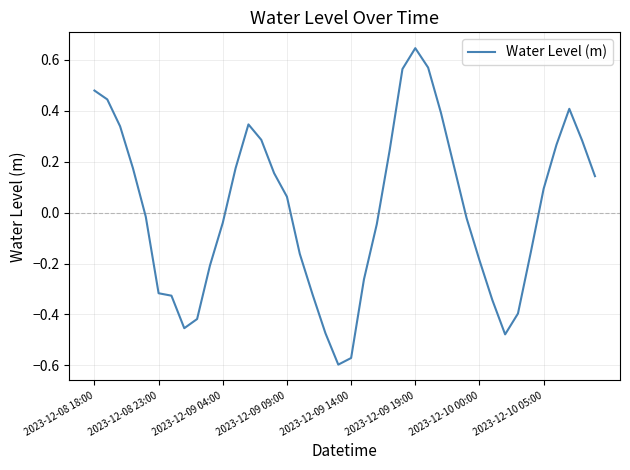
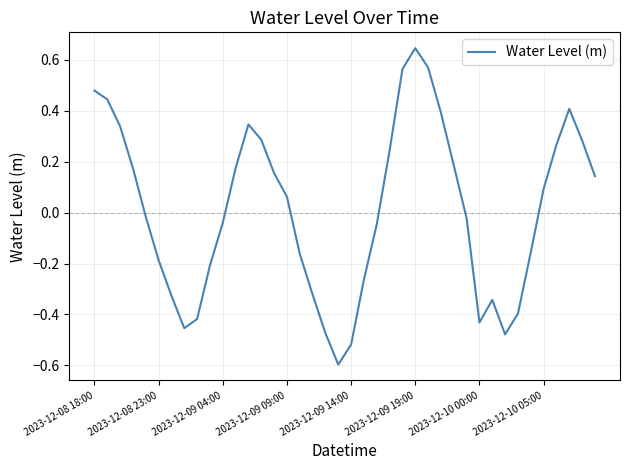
2023-12-08 23:00: -0.32 -> -0.19
2023-12-09 14:00: -0.57 -> -0.52
2023-12-10 00:00: -0.19 -> -0.43
